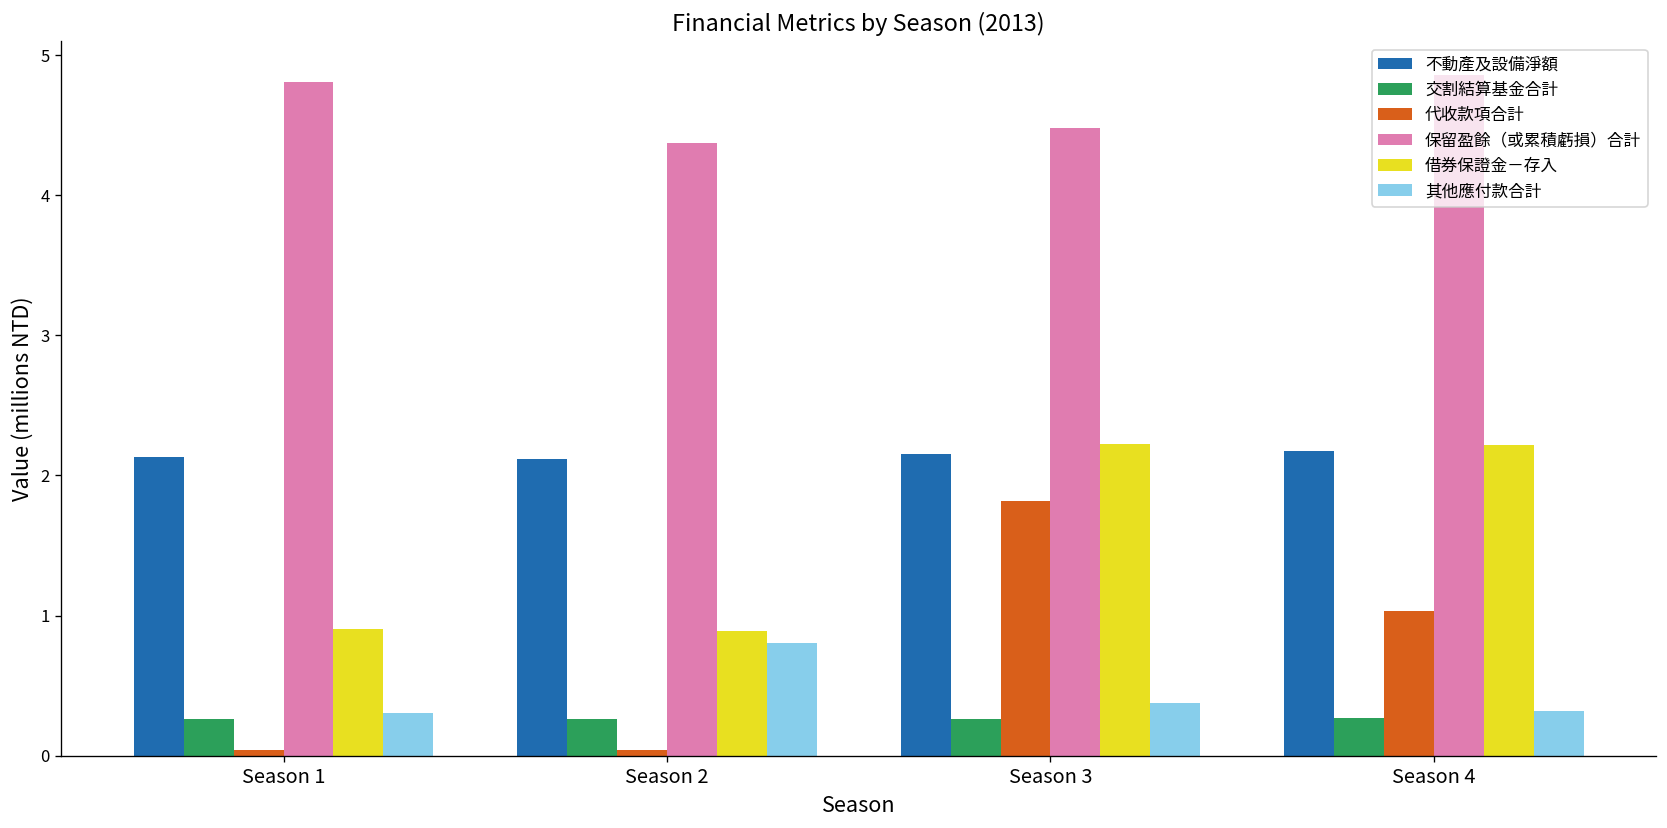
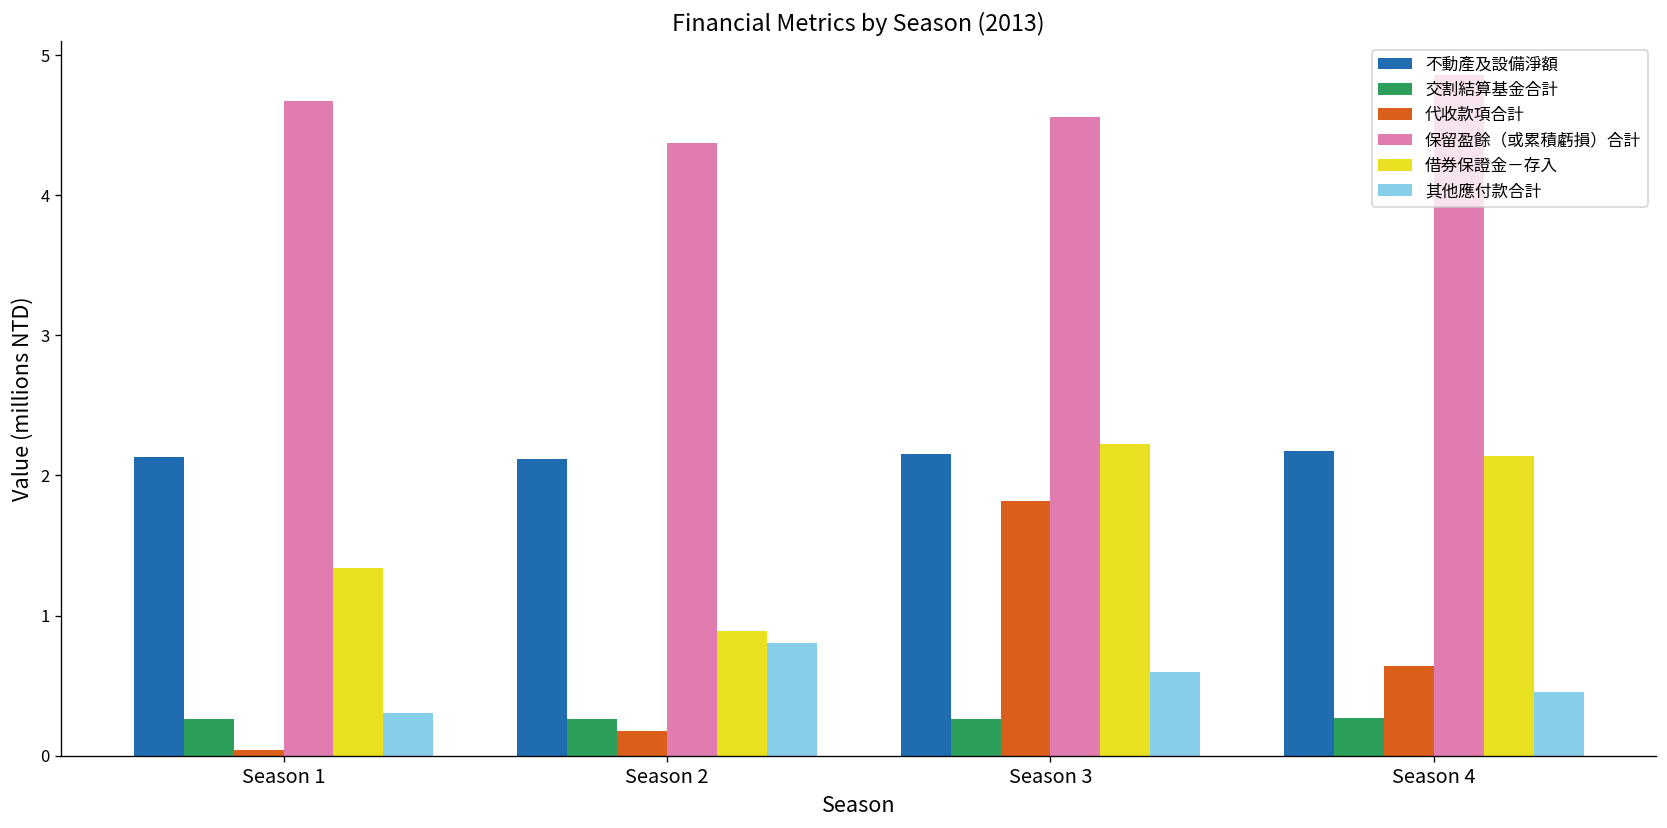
保留盈餘（或累積虧損）合計, Season 1: 4.81 -> 4.67
借券保證金－存入, Season 1: 0.91 -> 1.34
代收款項合計, Season 2: 0.04 -> 0.18
保留盈餘（或累積虧損）合計, Season 3: 4.48 -> 4.56
其他應付款合計, Season 3: 0.37 -> 0.60
代收款項合計, Season 4: 1.03 -> 0.64
借券保證金－存入, Season 4: 2.22 -> 2.14
其他應付款合計, Season 4: 0.32 -> 0.45
